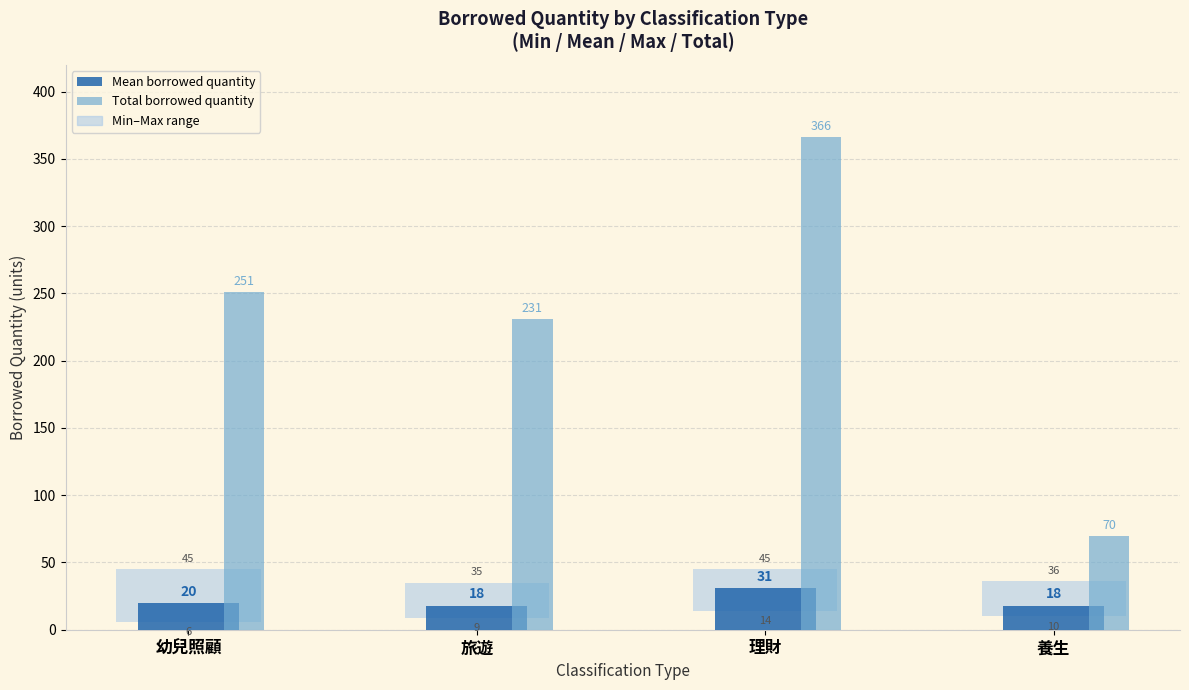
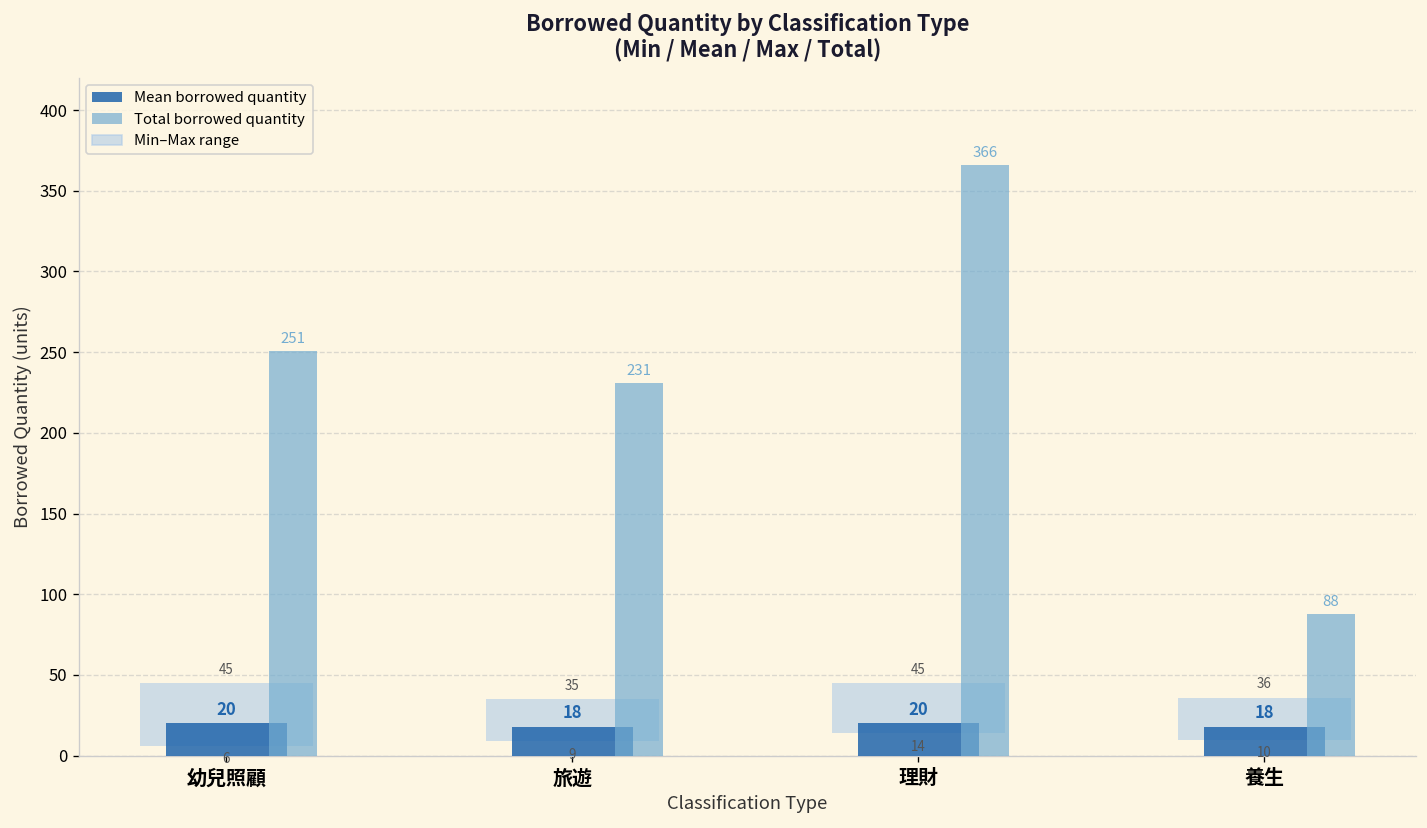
Mean borrowed quantity, 理財: 31 -> 20
Total borrowed quantity, 養生: 70 -> 88
